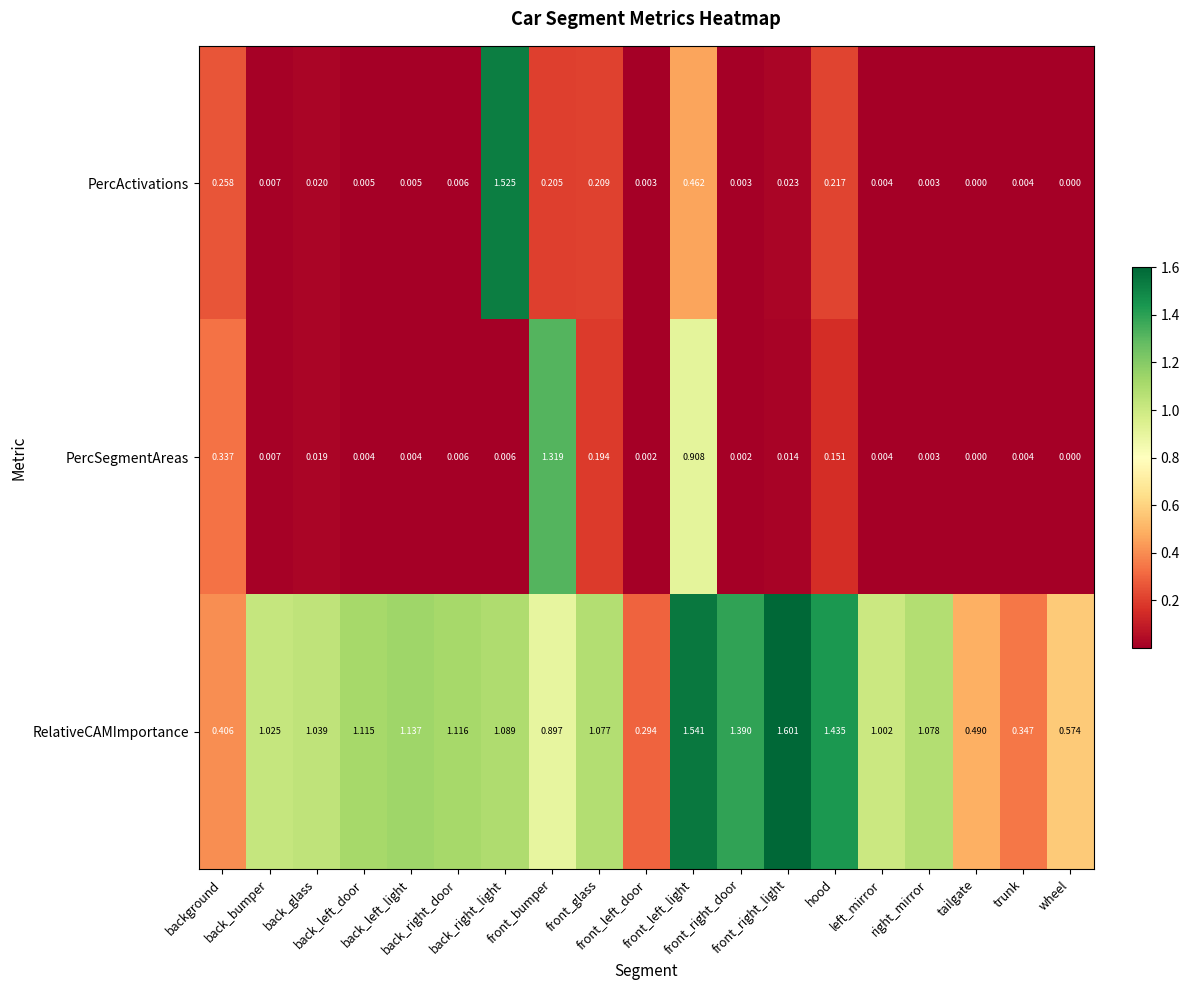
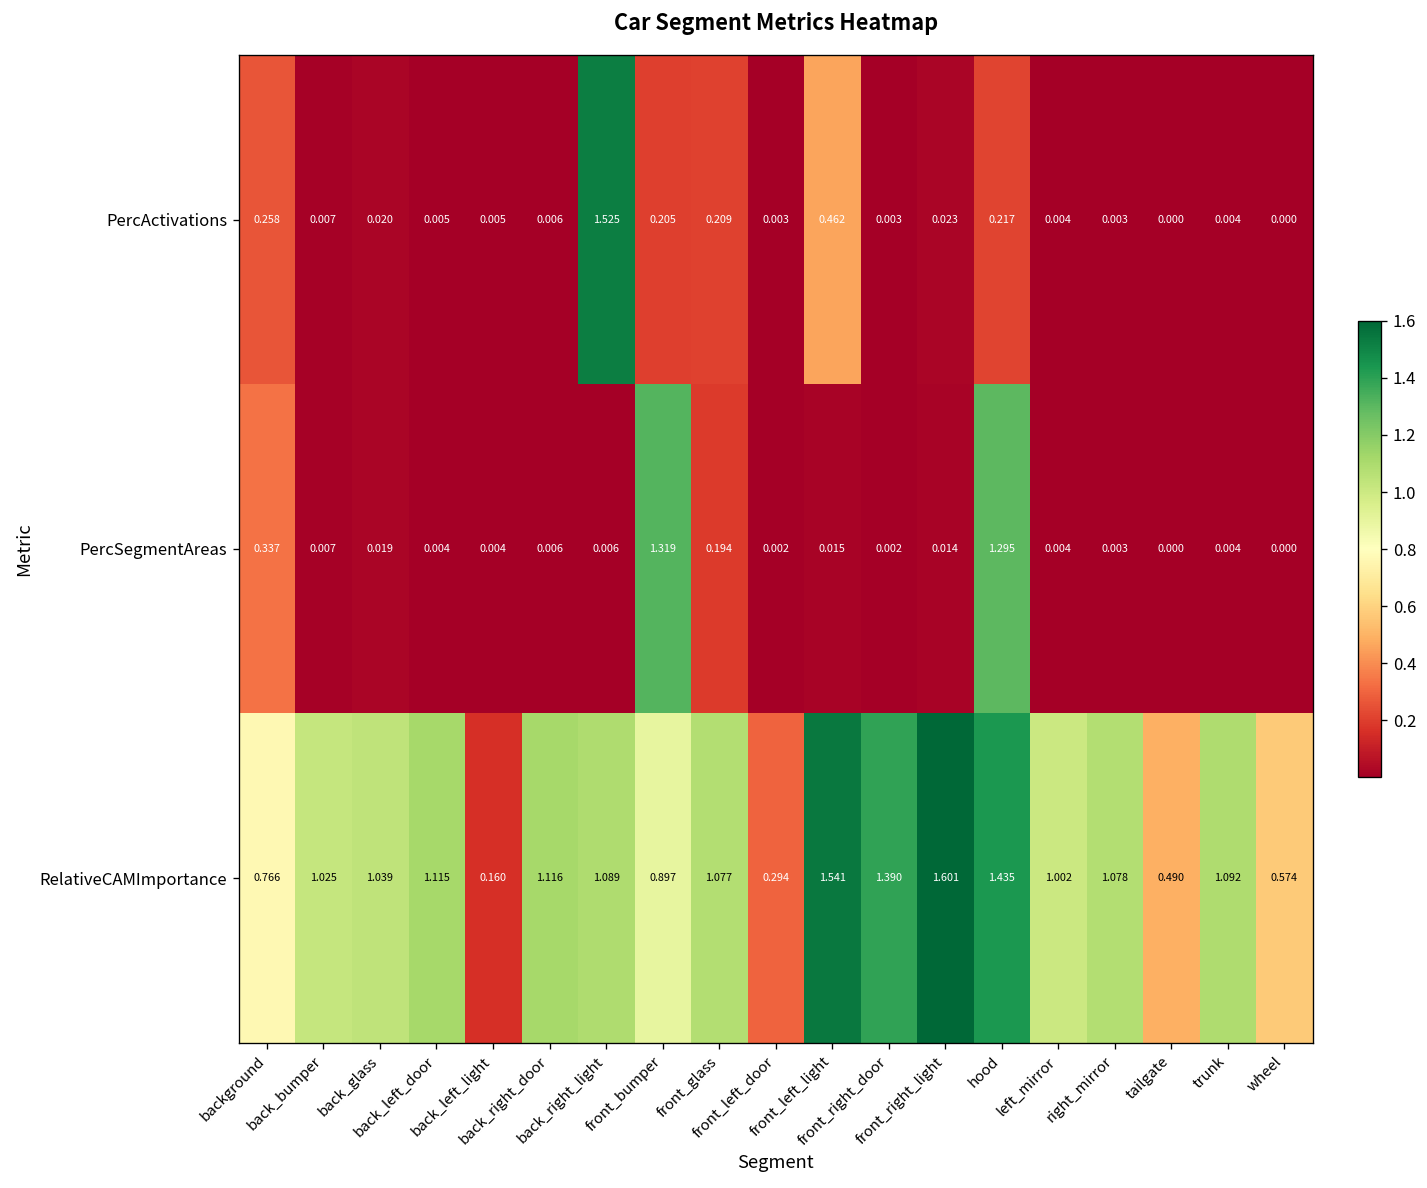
PercSegmentAreas, front_left_light: 0.908 -> 0.015
PercSegmentAreas, hood: 0.151 -> 1.295
RelativeCAMImportance, background: 0.406 -> 0.766
RelativeCAMImportance, back_left_light: 1.137 -> 0.160
RelativeCAMImportance, trunk: 0.347 -> 1.092
